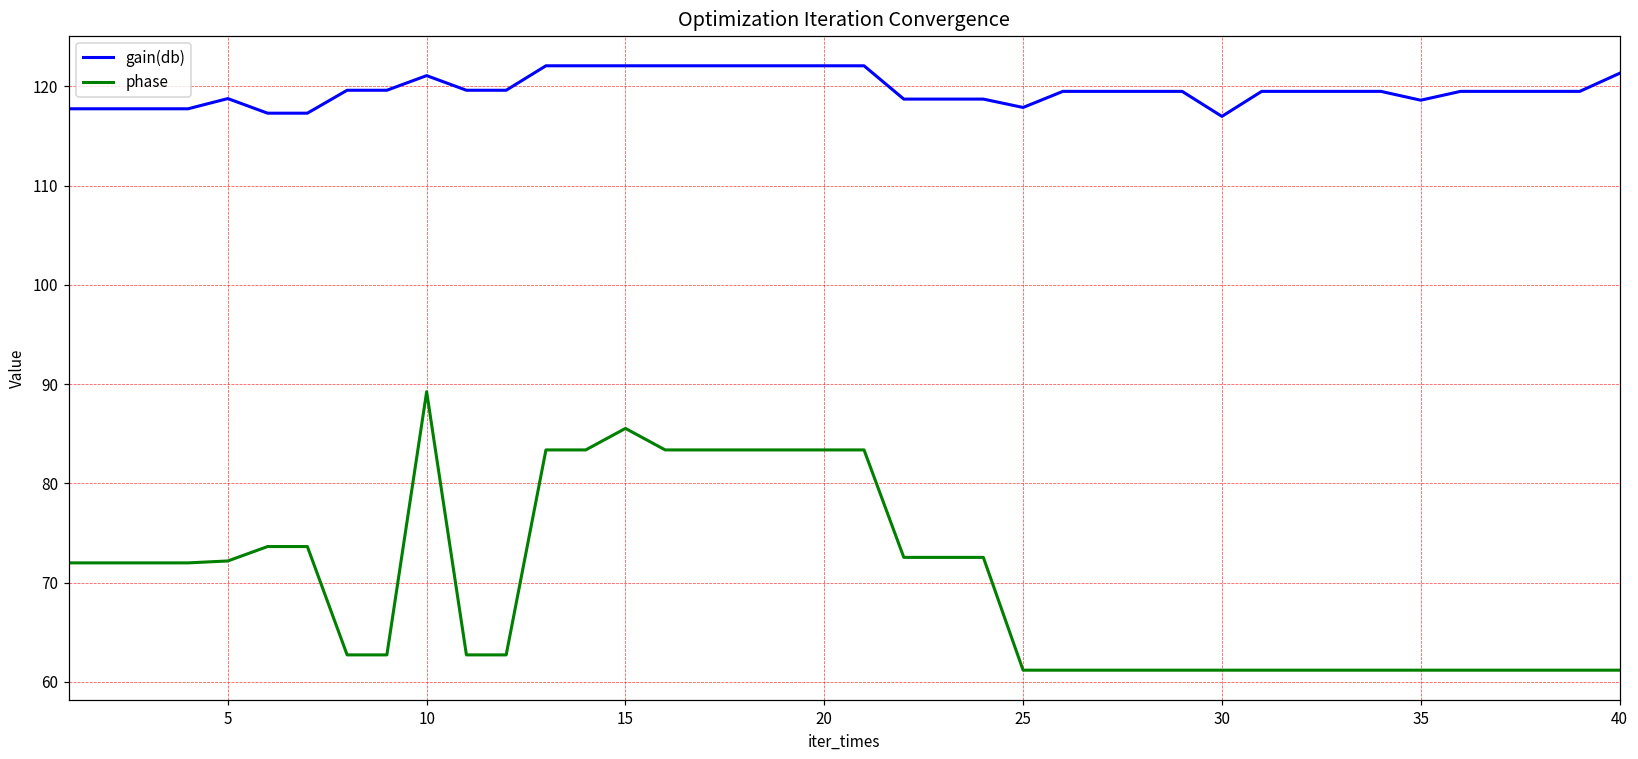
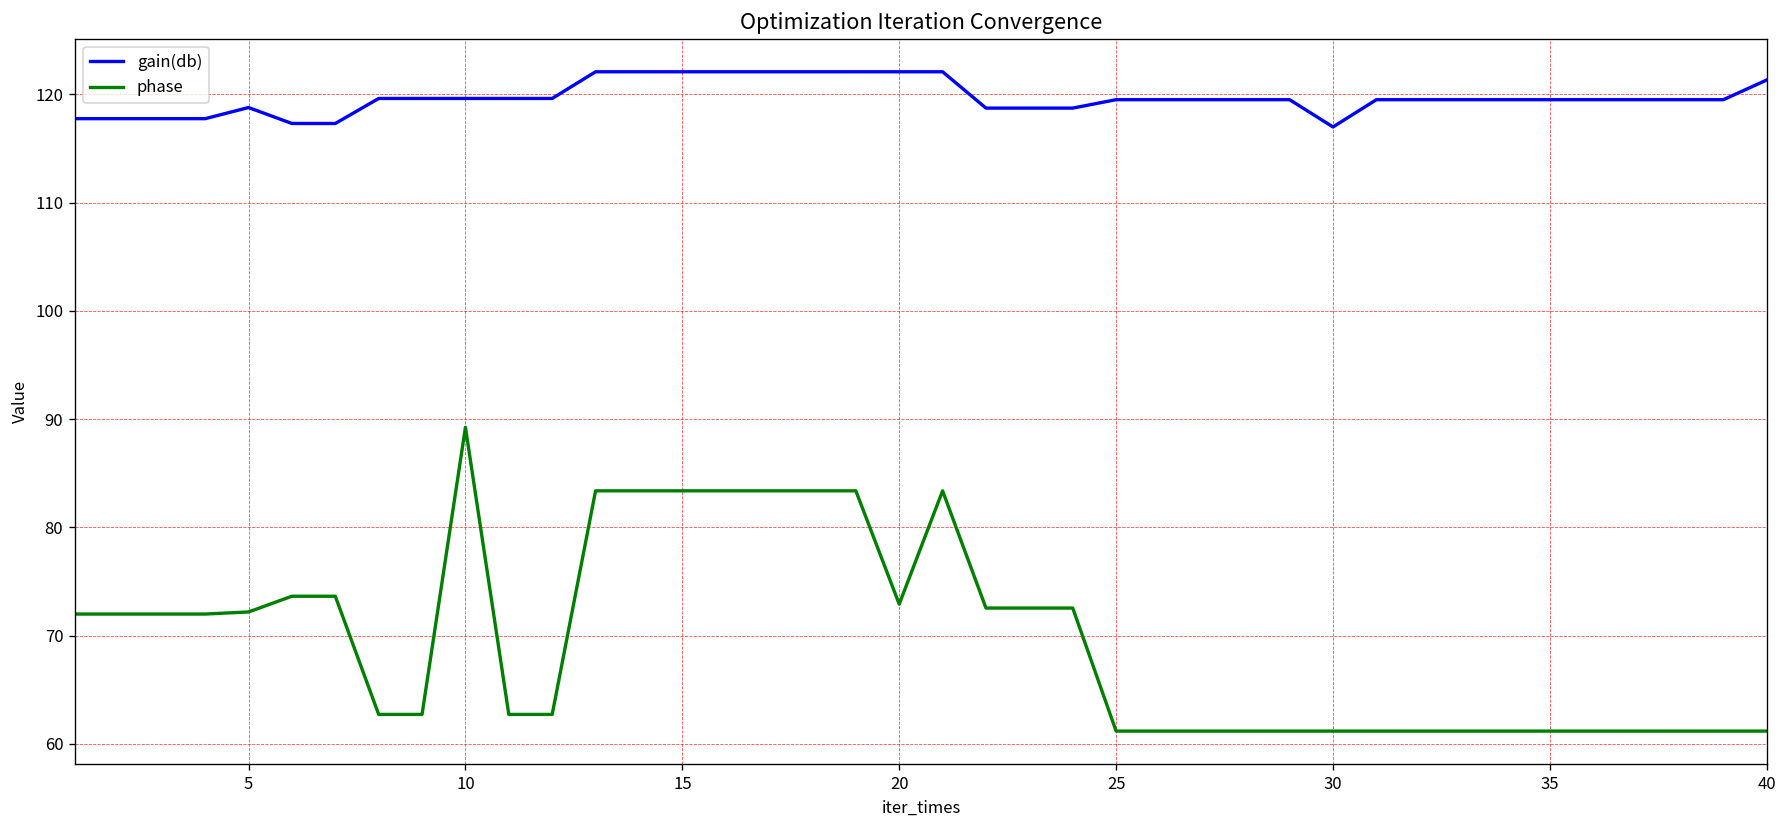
gain(db), 10: 121 -> 120
phase, 15: 86 -> 83
phase, 20: 83 -> 73
gain(db), 25: 118 -> 119
gain(db), 35: 118.6 -> 119.5
